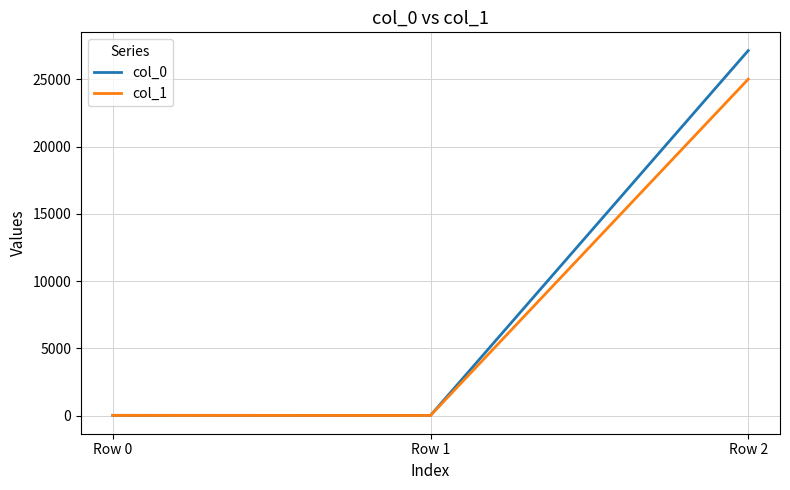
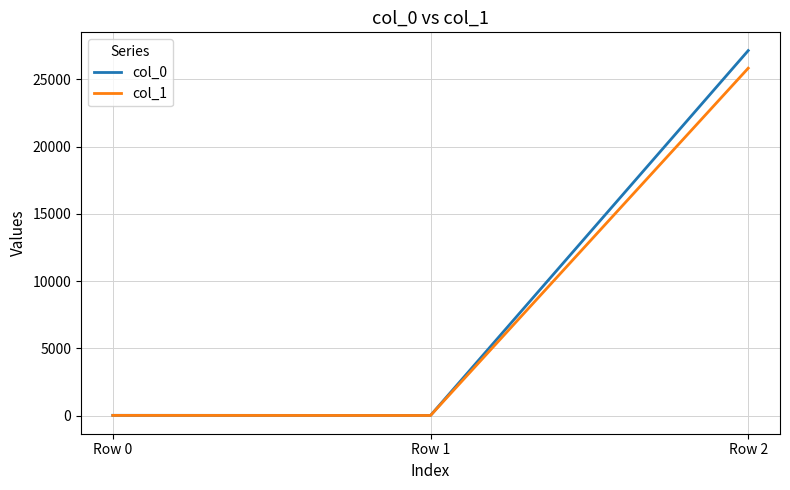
col_1, Row 2: 25000 -> 25800
